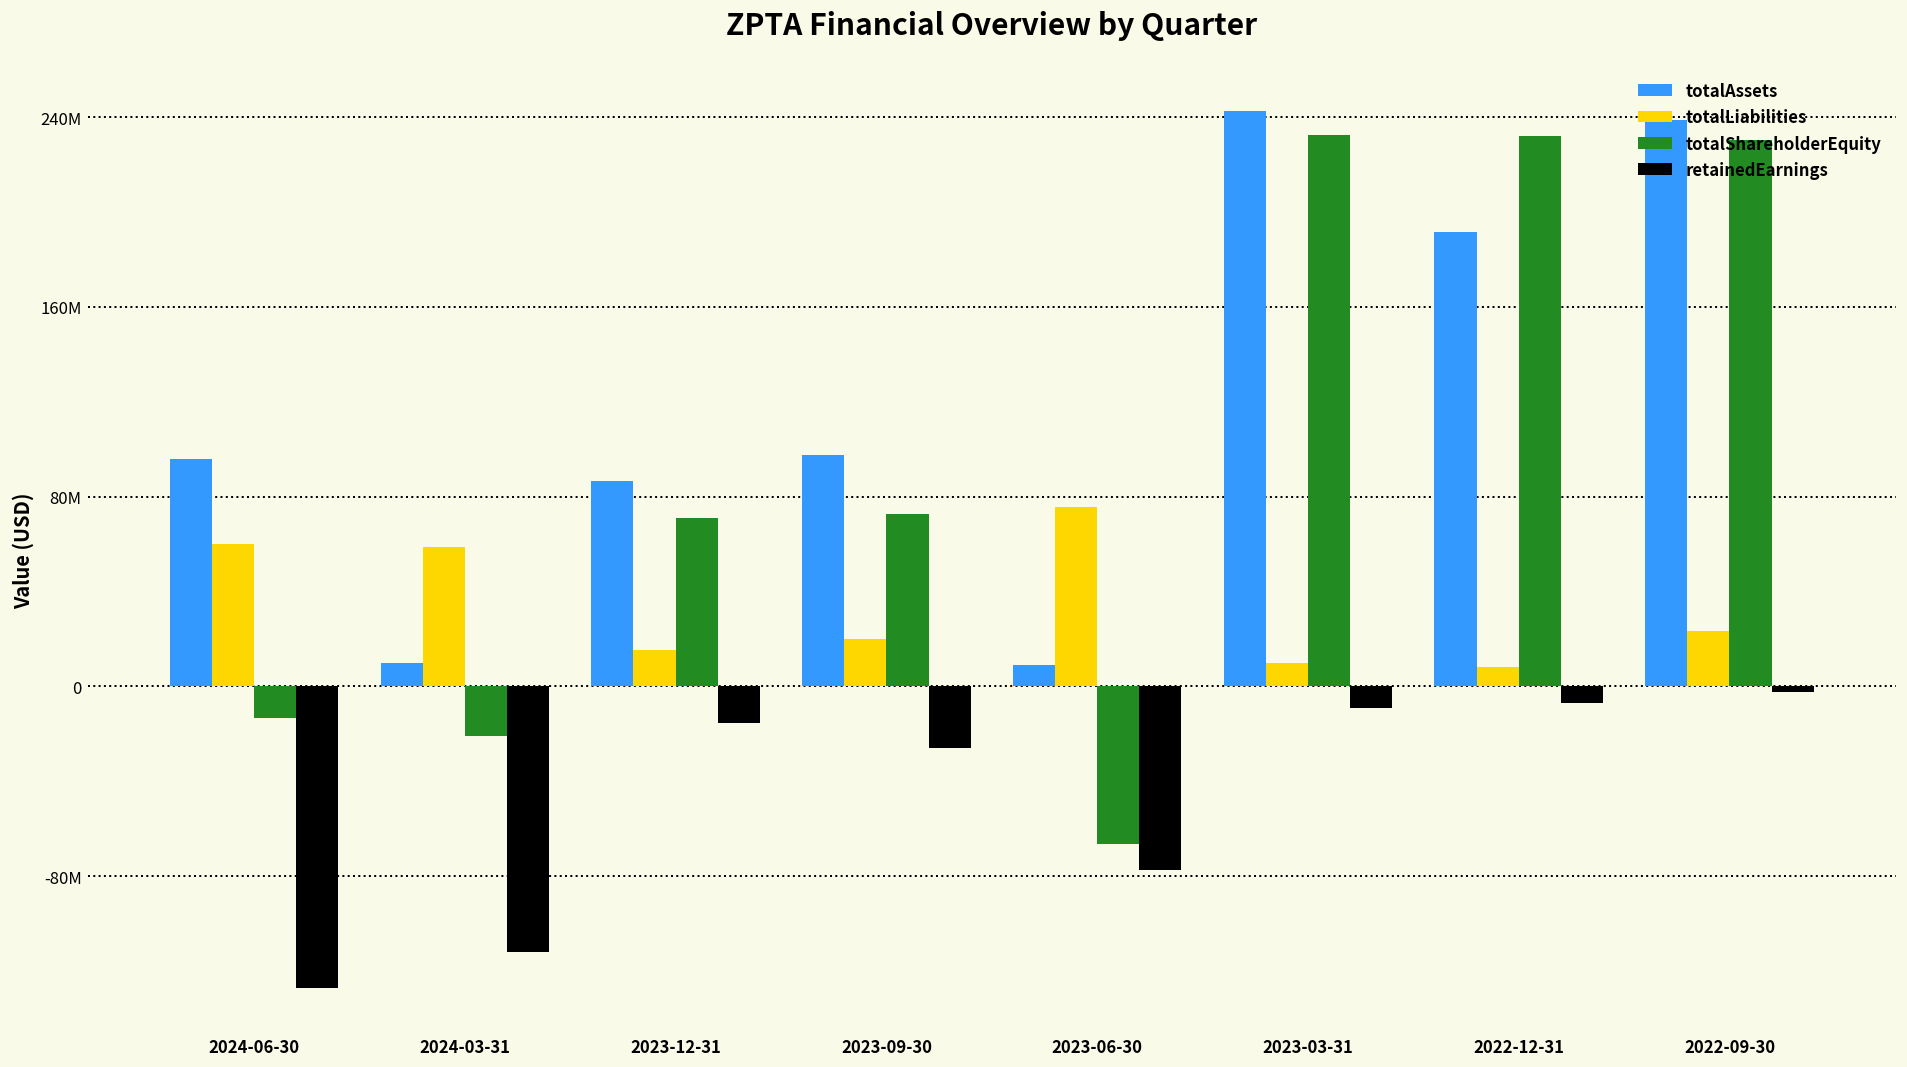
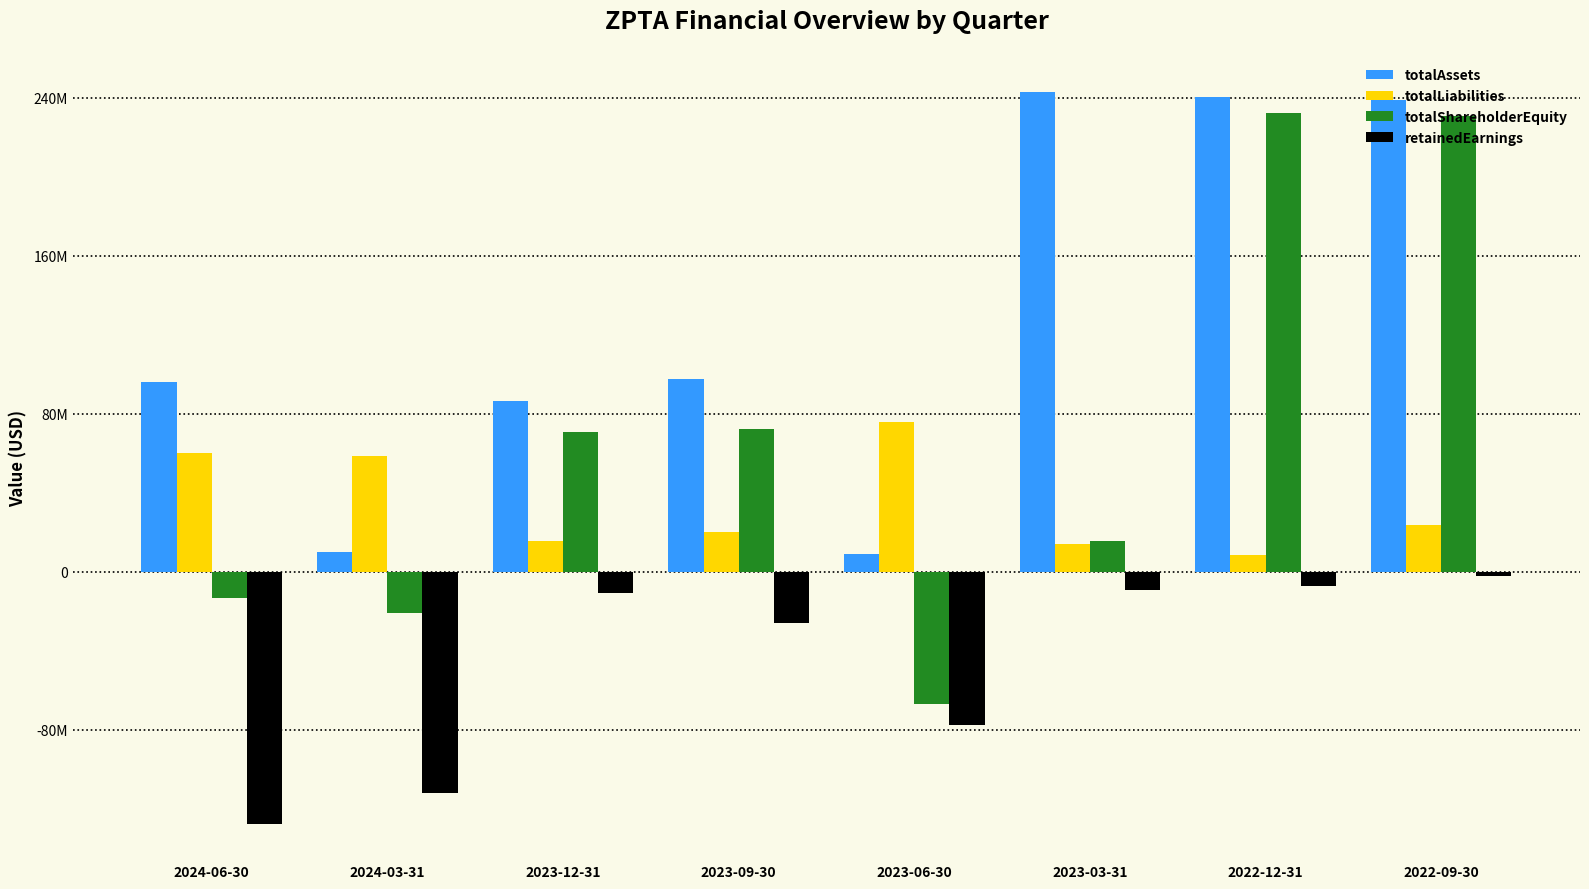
retainedEarnings, 2023-12-31: -15000000 -> -11000000
totalLiabilities, 2023-03-31: 10000000 -> 14000000
totalShareholderEquity, 2023-03-31: 233000000 -> 15000000
totalAssets, 2022-12-31: 192000000 -> 240000000
